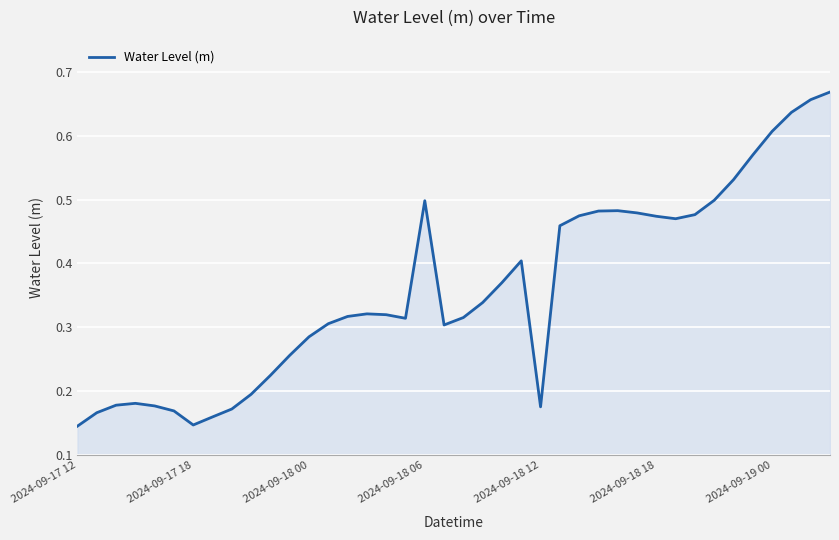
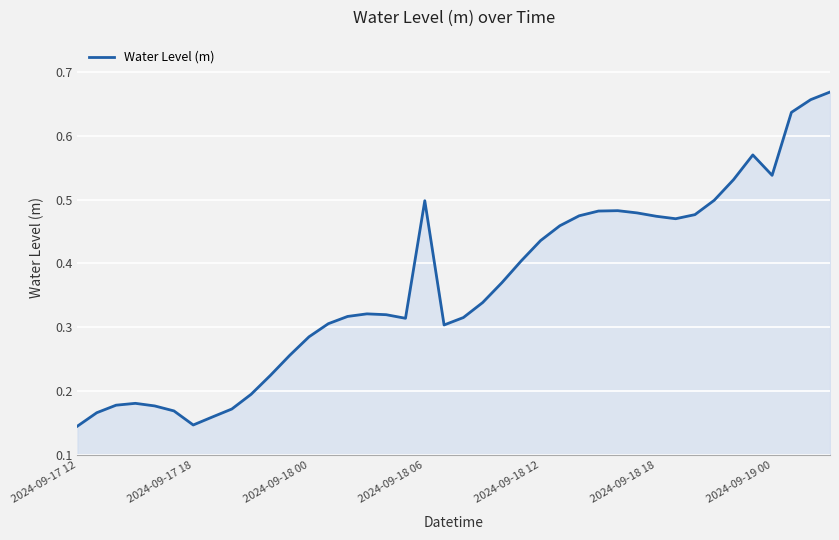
2024-09-18 12: 0.18 -> 0.44
2024-09-19 00: 0.61 -> 0.54
